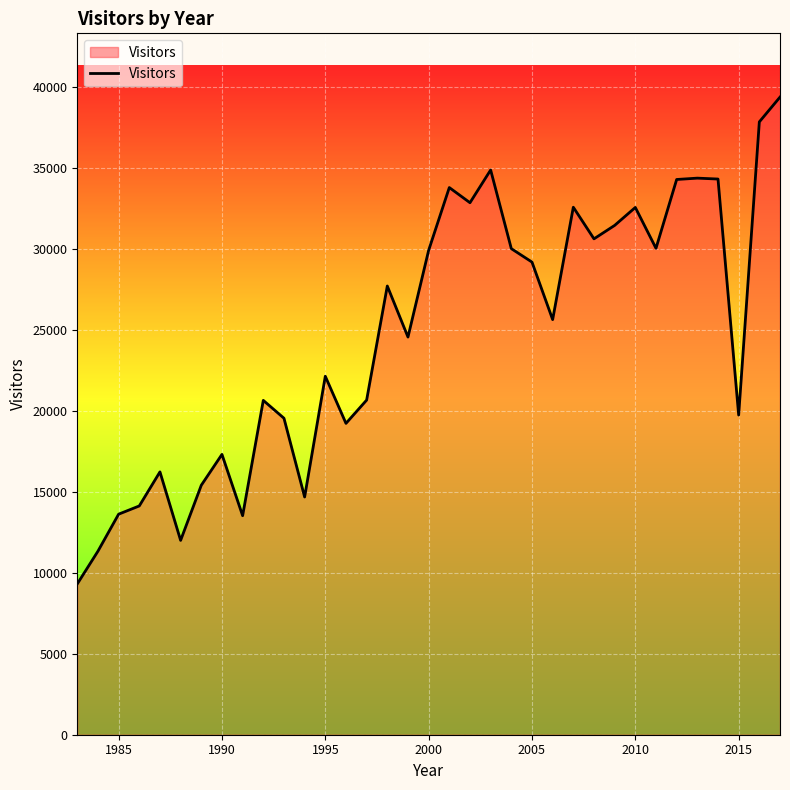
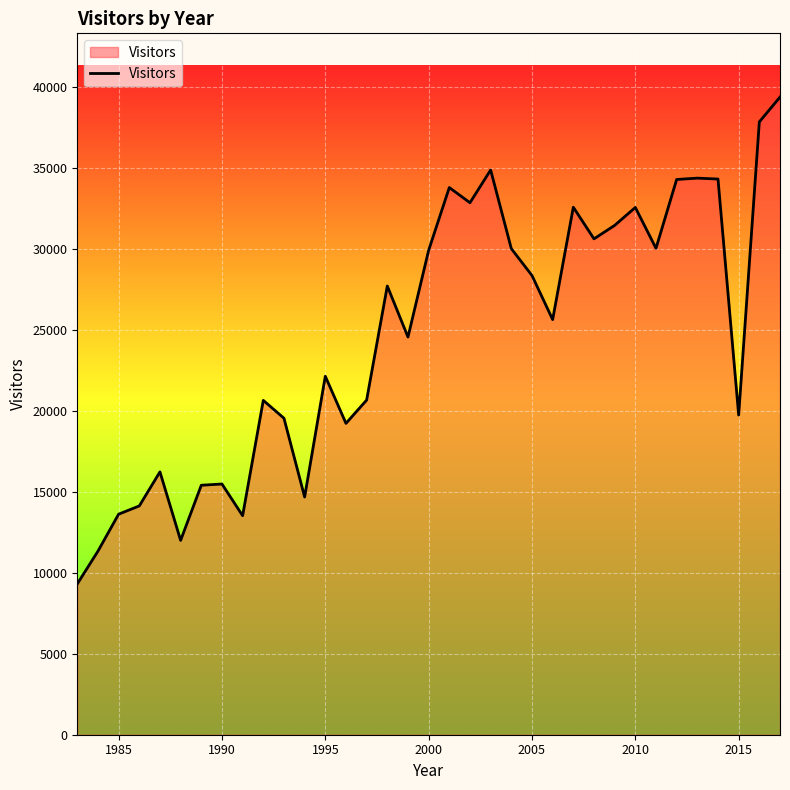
1990: 17300 -> 15500
2005: 29200 -> 28400
